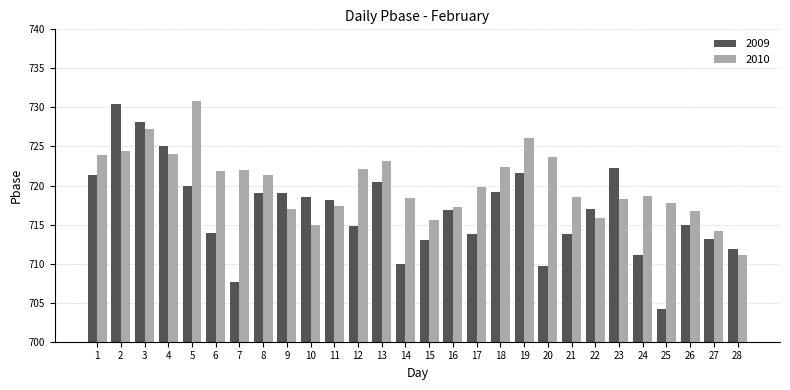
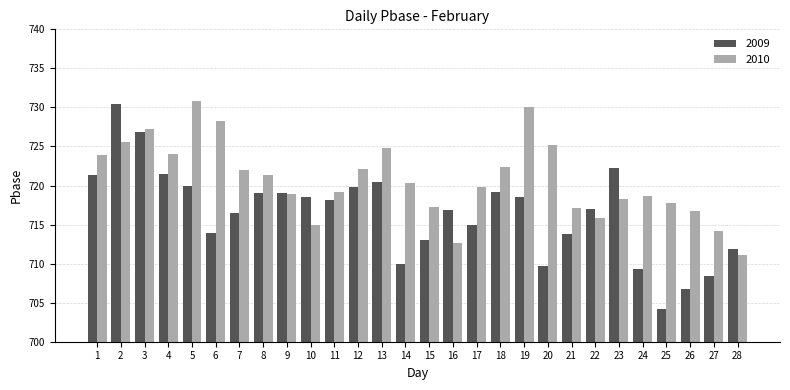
2010, 2: 724 -> 726
2009, 3: 728 -> 727
2009, 4: 725 -> 722
2010, 6: 722 -> 728
2009, 7: 708 -> 717
2010, 9: 717 -> 719
2010, 11: 717 -> 719
2009, 12: 715 -> 720
2010, 13: 723 -> 725
2010, 14: 718 -> 720
2010, 15: 716 -> 717
2010, 16: 717 -> 713
2009, 17: 714 -> 715
2009, 19: 722 -> 718
2010, 19: 726 -> 730
2010, 20: 724 -> 725
2010, 21: 719 -> 717
2009, 24: 711 -> 709
2009, 26: 715 -> 707
2009, 27: 713 -> 708
